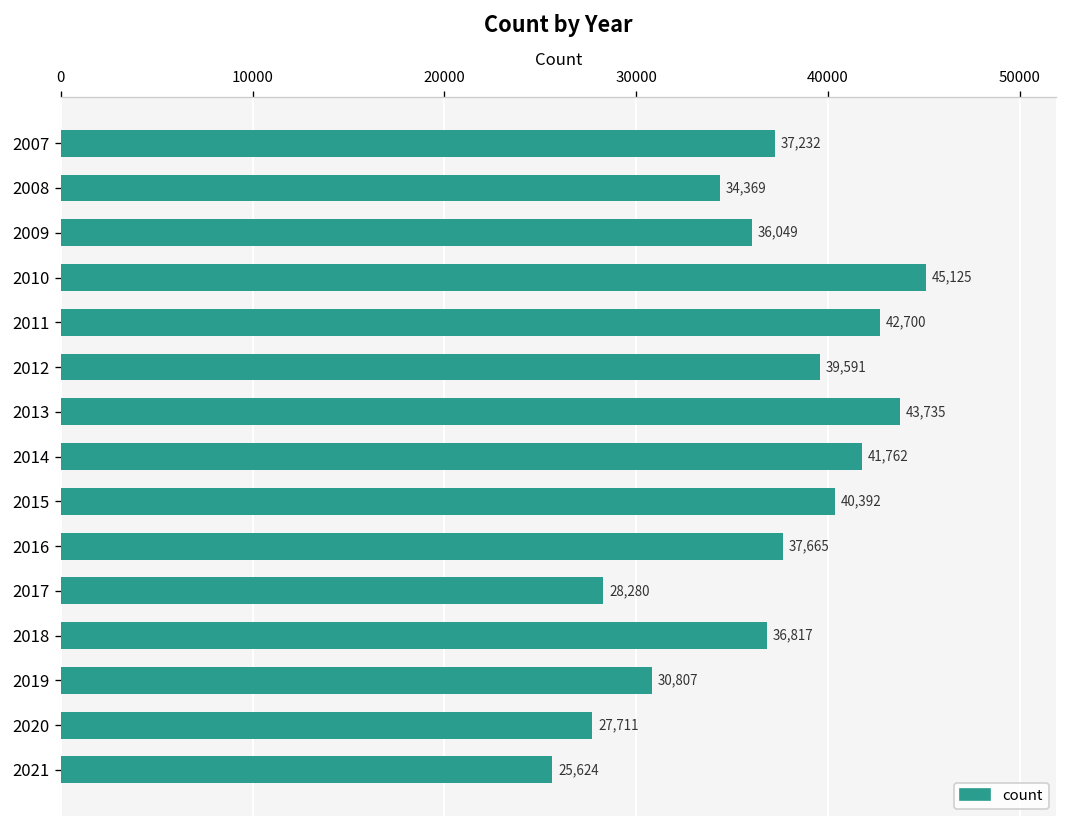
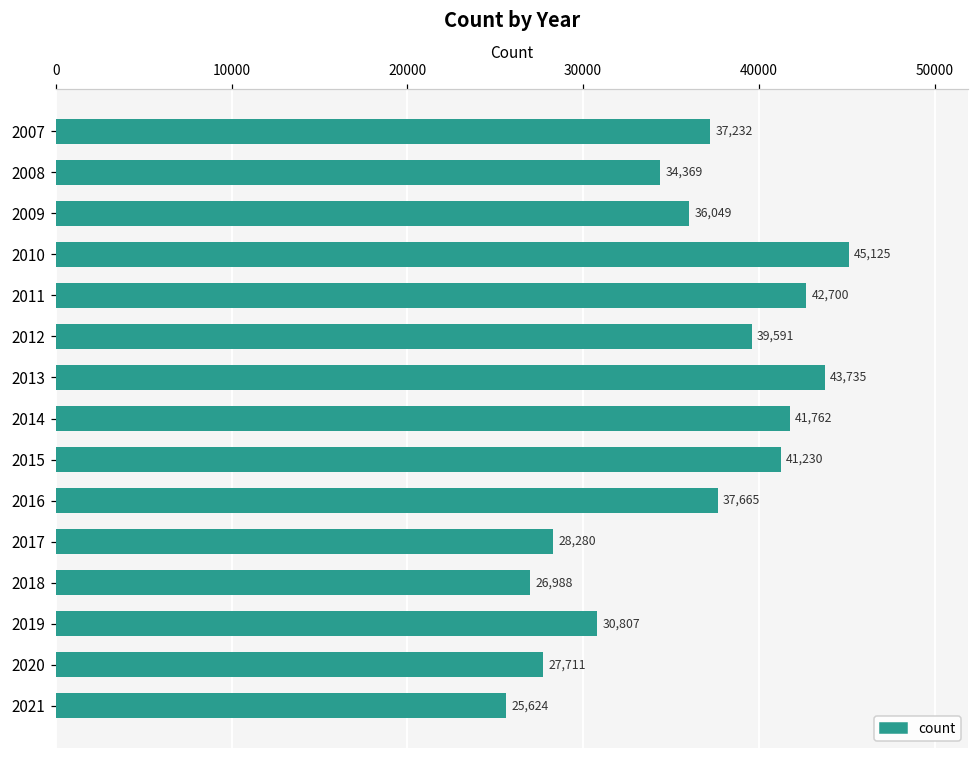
2015: 40,392 -> 41,230
2018: 36,817 -> 26,988
